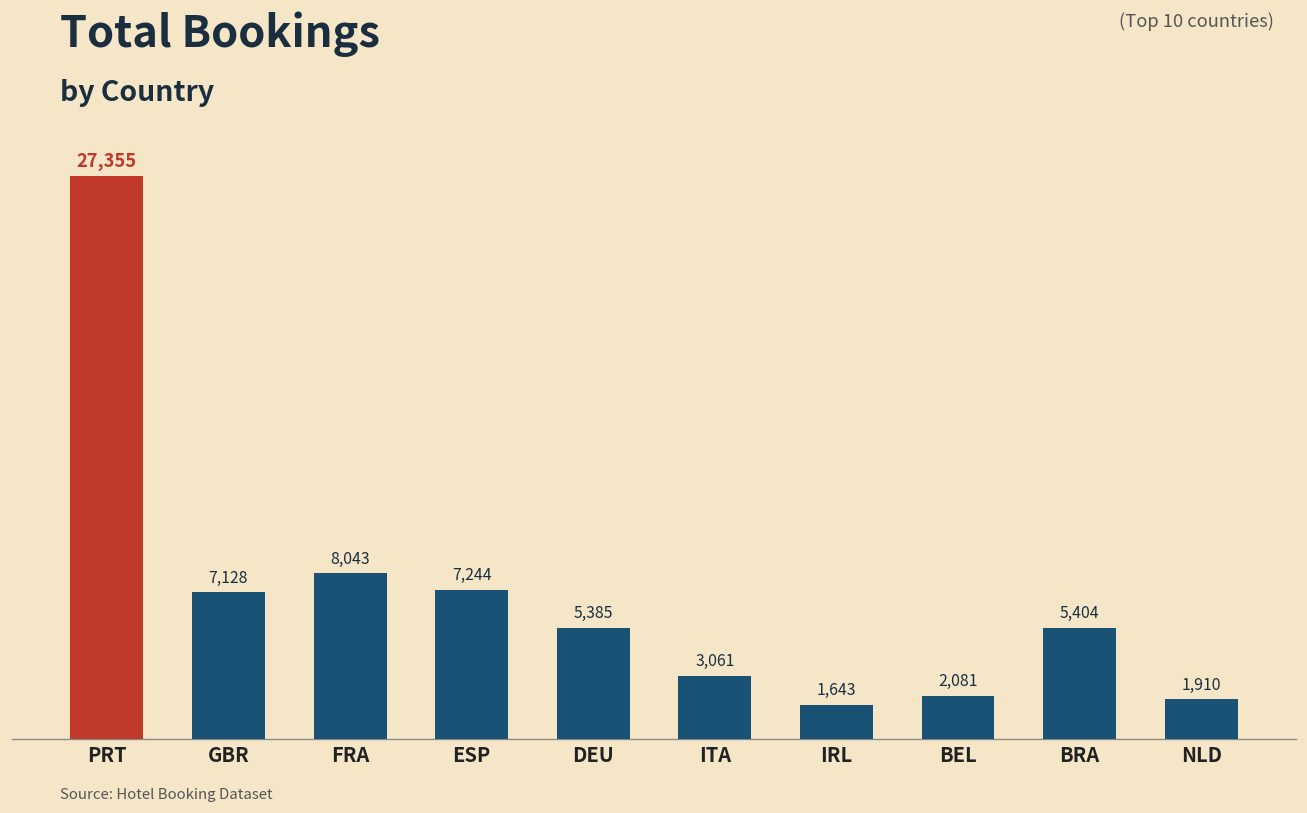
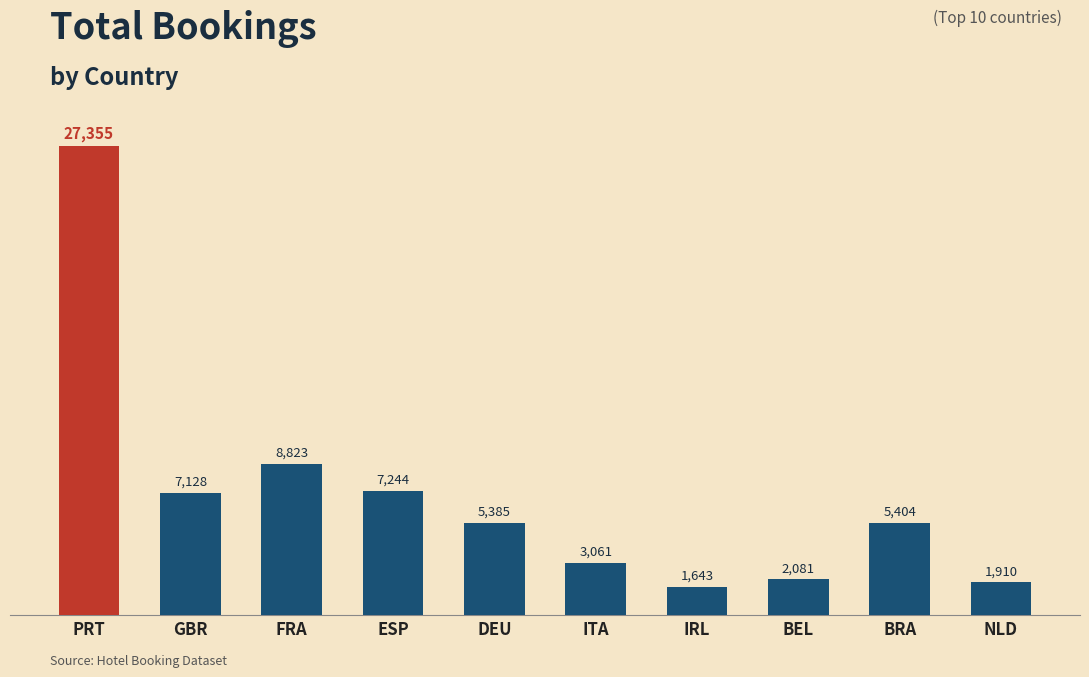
FRA: 8,043 -> 8,823
